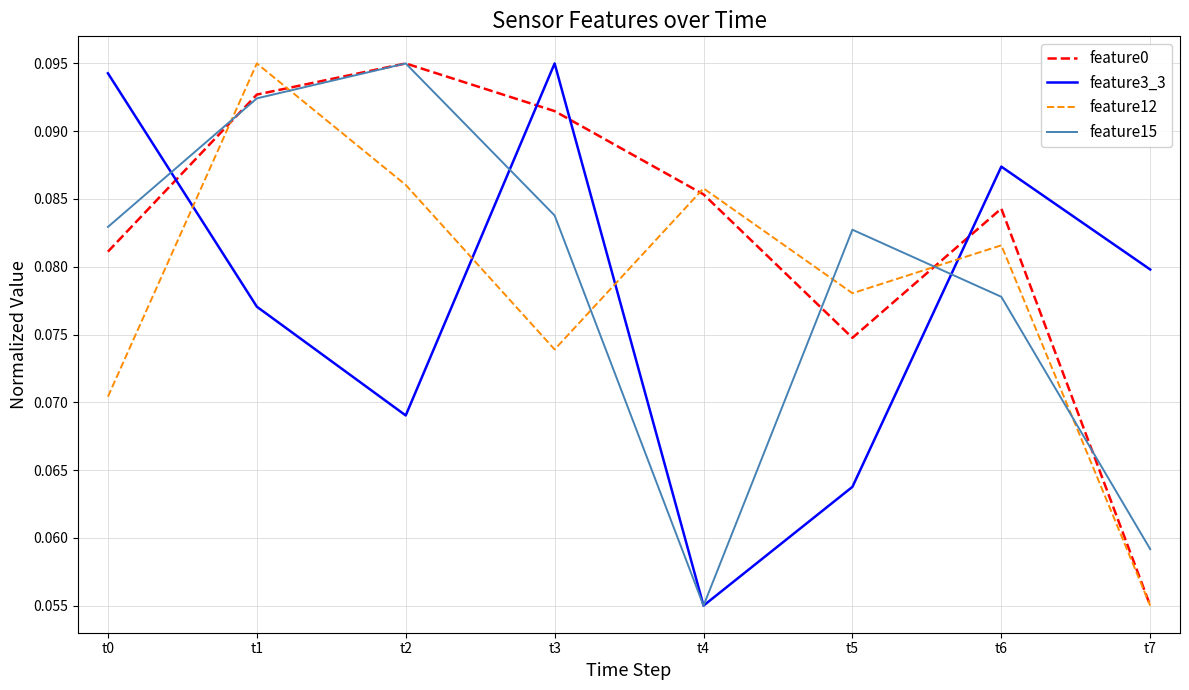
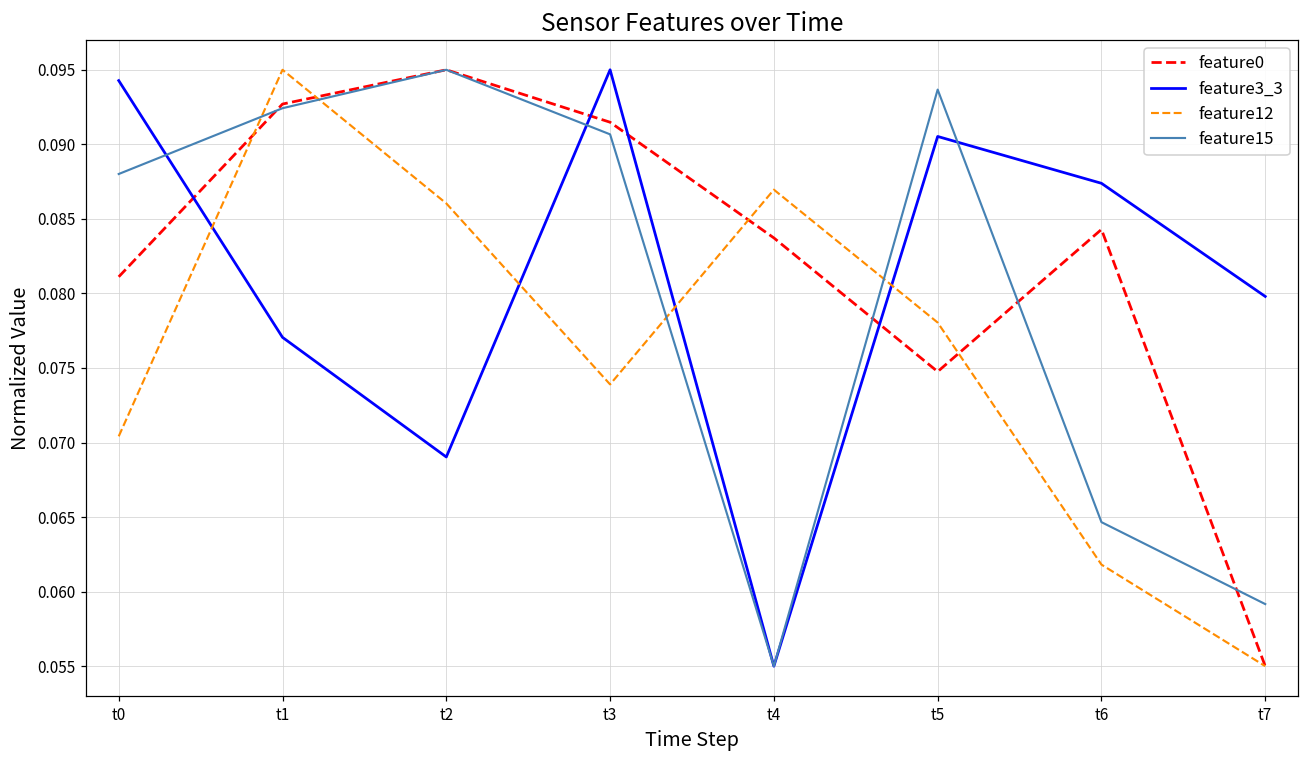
feature15, t0: 0.0829 -> 0.0880
feature15, t3: 0.0838 -> 0.0907
feature0, t4: 0.0853 -> 0.0837
feature12, t4: 0.0858 -> 0.0870
feature3_3, t5: 0.0638 -> 0.0905
feature15, t5: 0.0827 -> 0.0937
feature12, t6: 0.0816 -> 0.0618
feature15, t6: 0.0778 -> 0.0647
